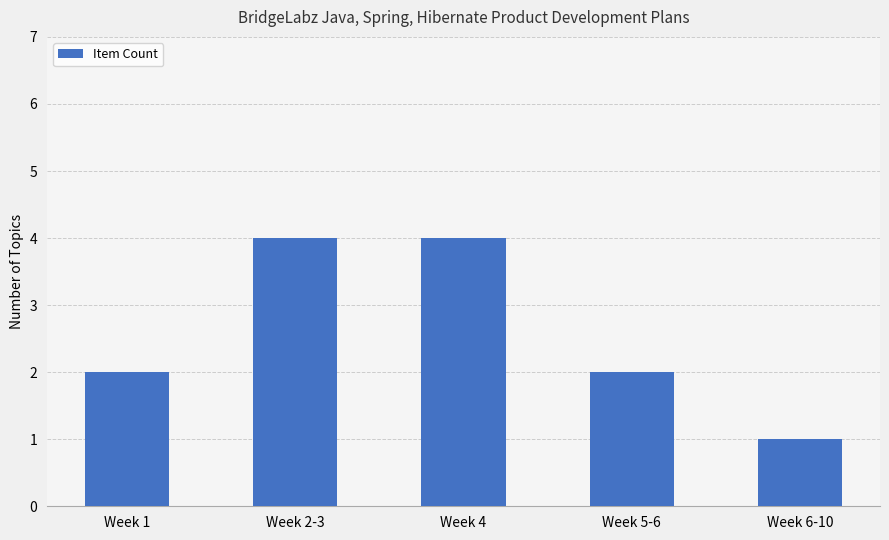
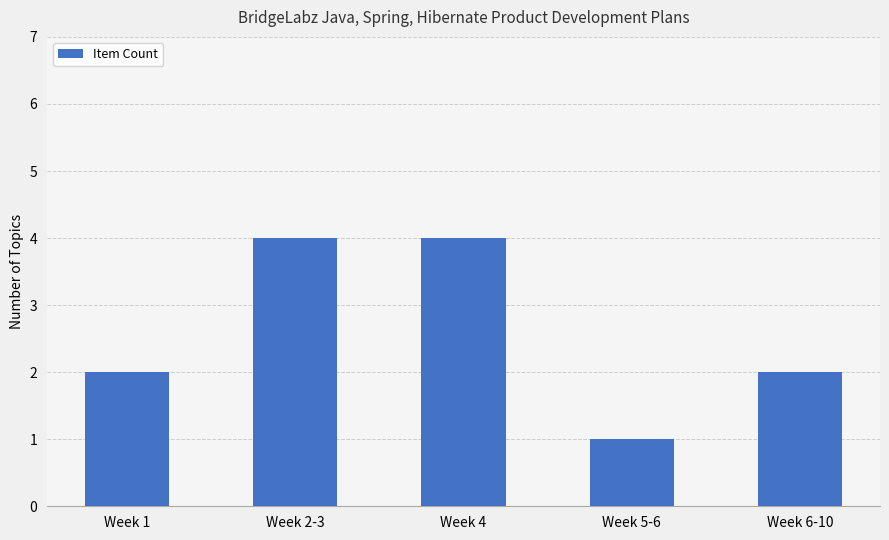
Week 5-6: 2 -> 1
Week 6-10: 1 -> 2
